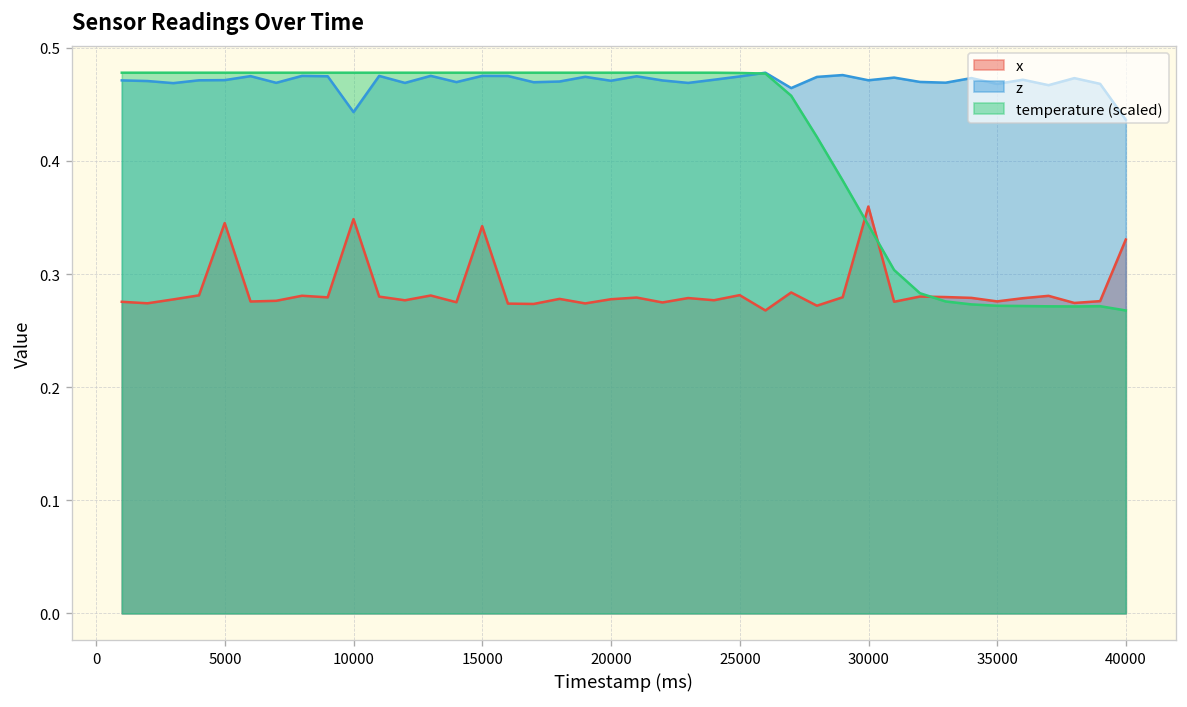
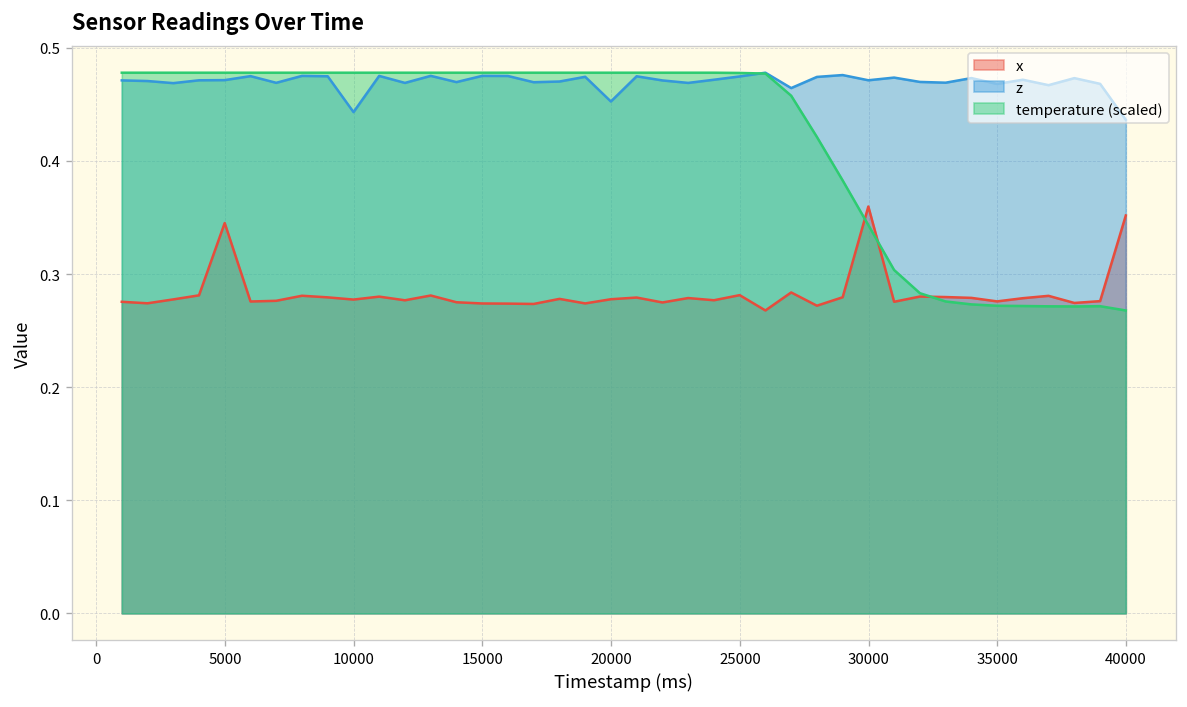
x, 10000: 0.35 -> 0.28
x, 15000: 0.34 -> 0.27
z, 20000: 0.47 -> 0.45
x, 40000: 0.33 -> 0.35
